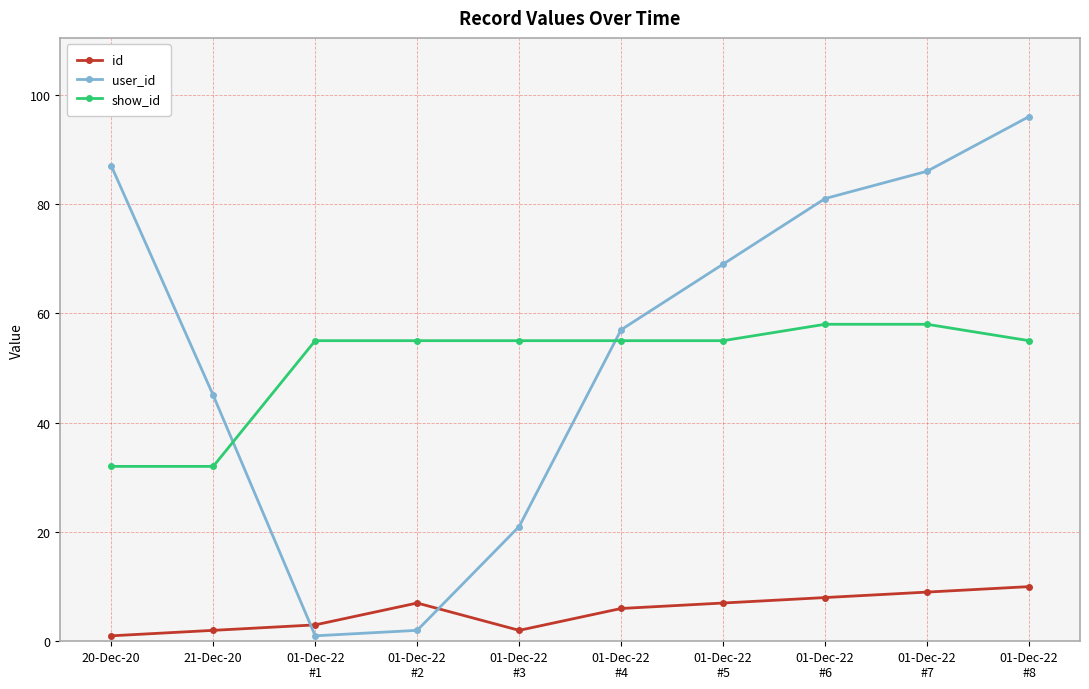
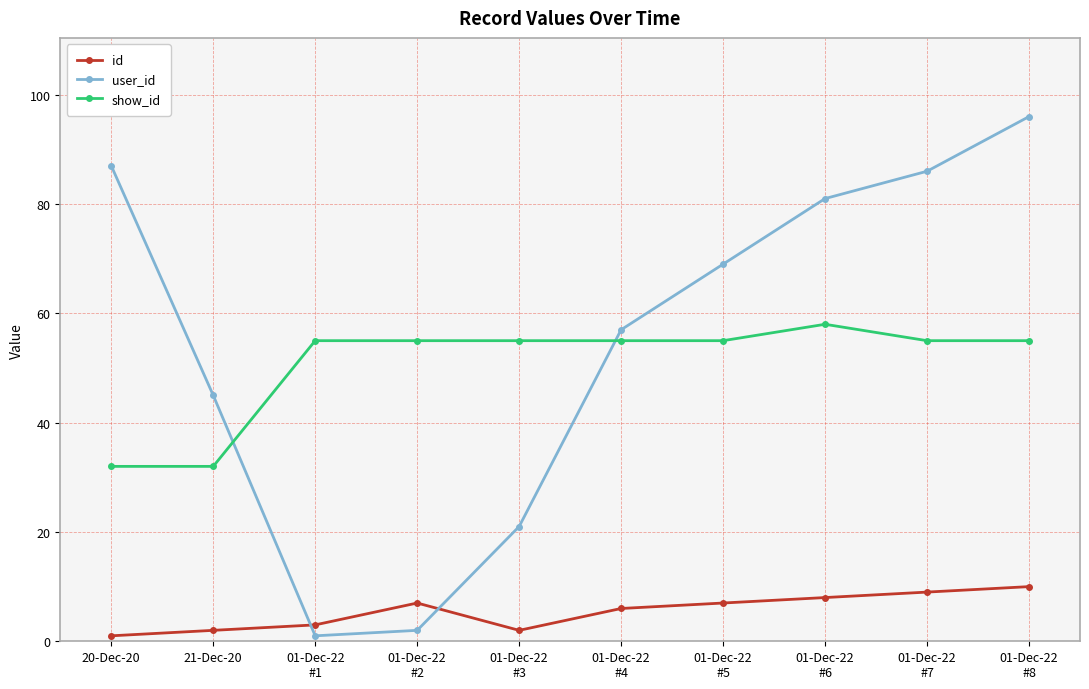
show_id, 01-Dec-22 #7: 58 -> 55
